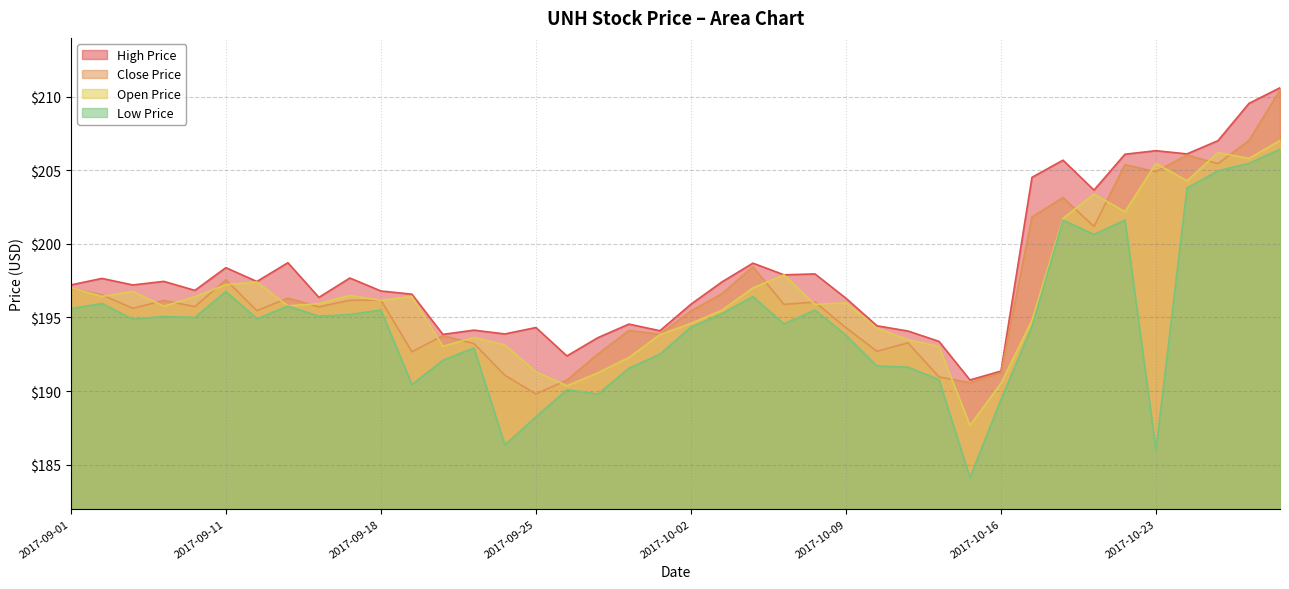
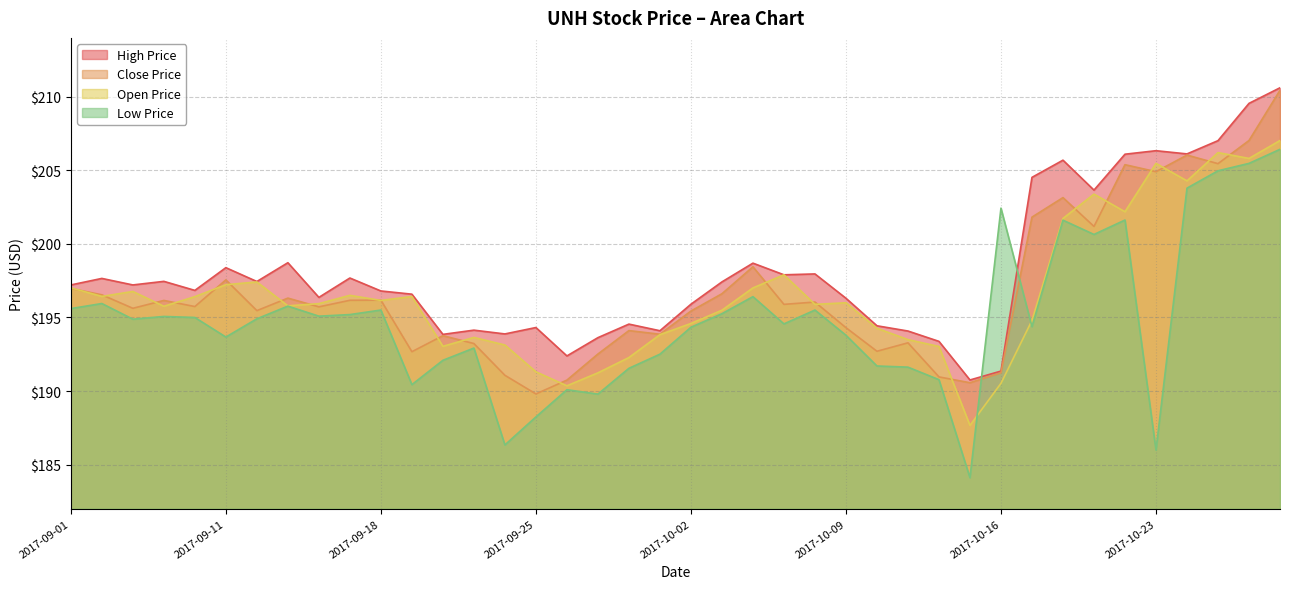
Low Price, 2017-09-11: $196.8 -> $193.7
Low Price, 2017-10-16: $189.4 -> $202.4
